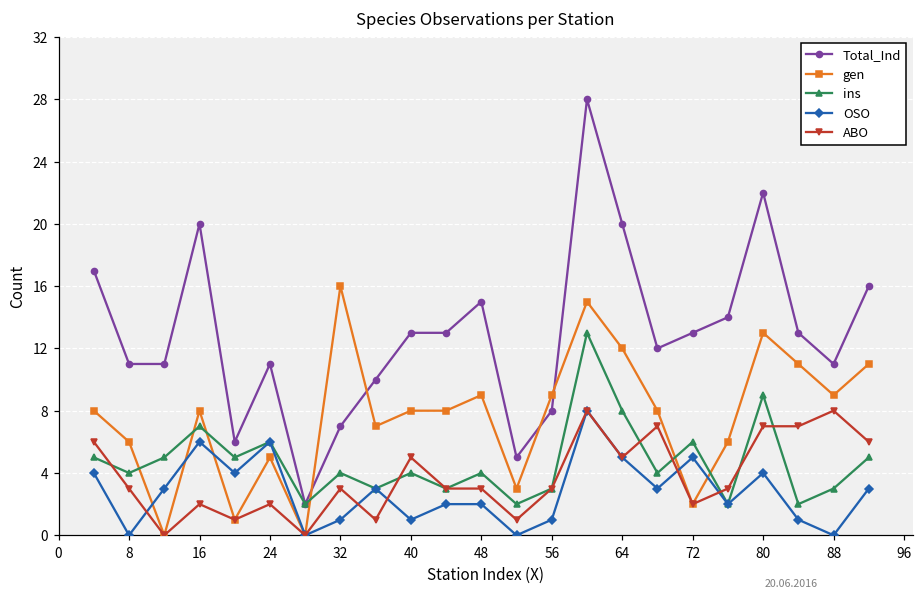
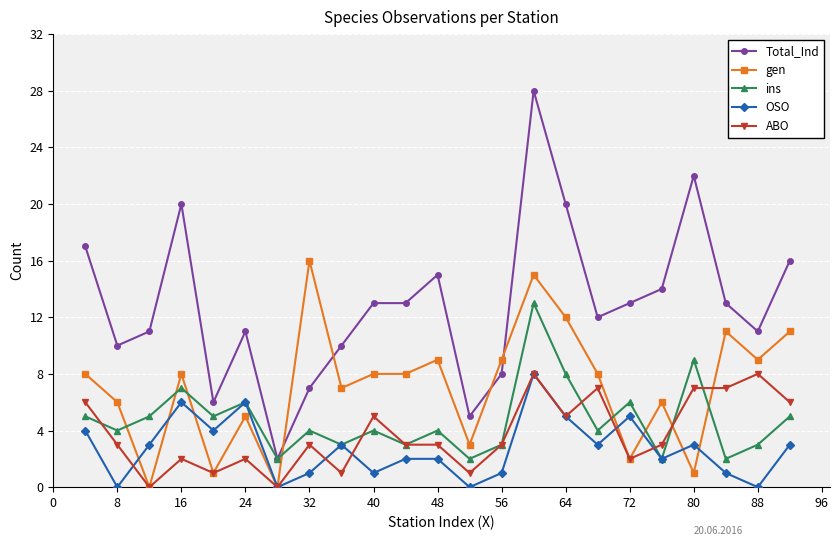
Total_Ind, 8: 11 -> 10
gen, 80: 13 -> 1
OSO, 80: 4 -> 3
